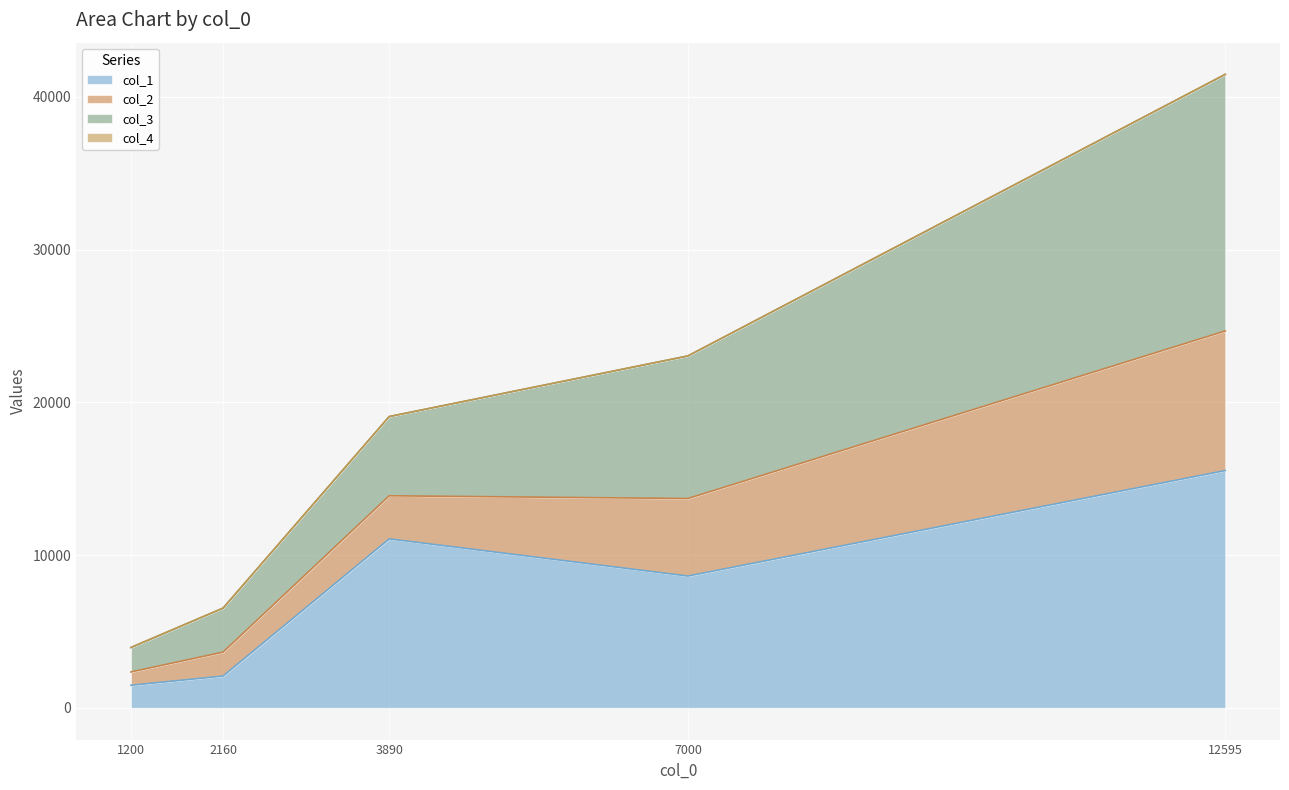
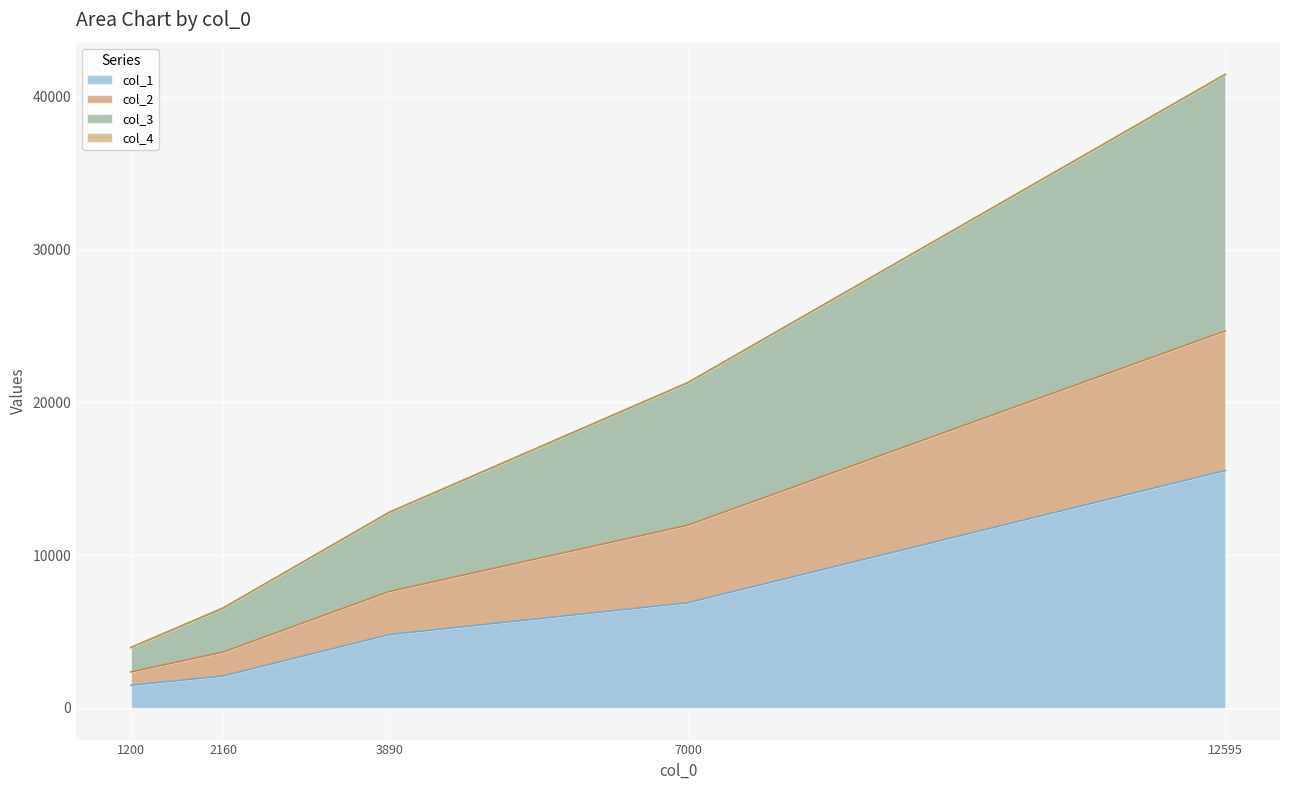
col_1, 3890: 11100 -> 4800
col_1, 7000: 8600 -> 6900
